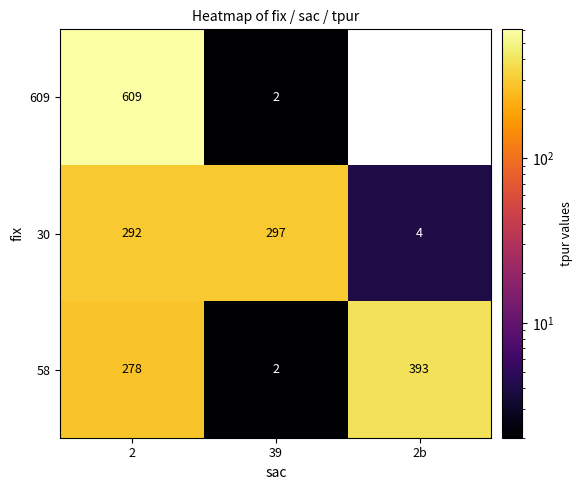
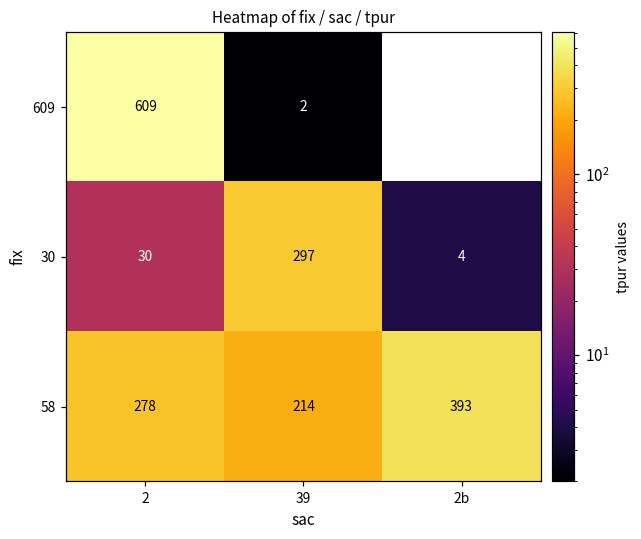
30, 2: 292 -> 30
58, 39: 2 -> 214
